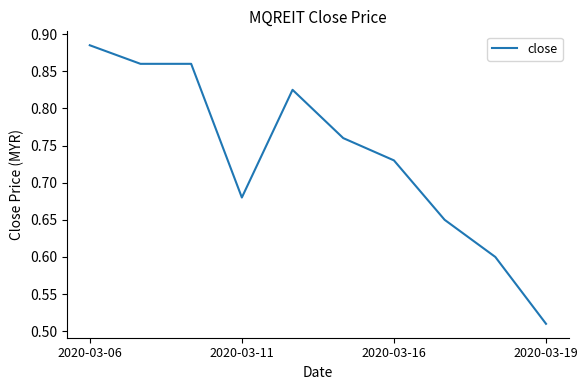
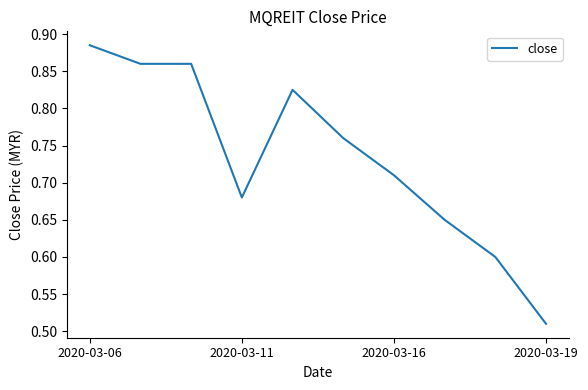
2020-03-16: 0.73 -> 0.71
